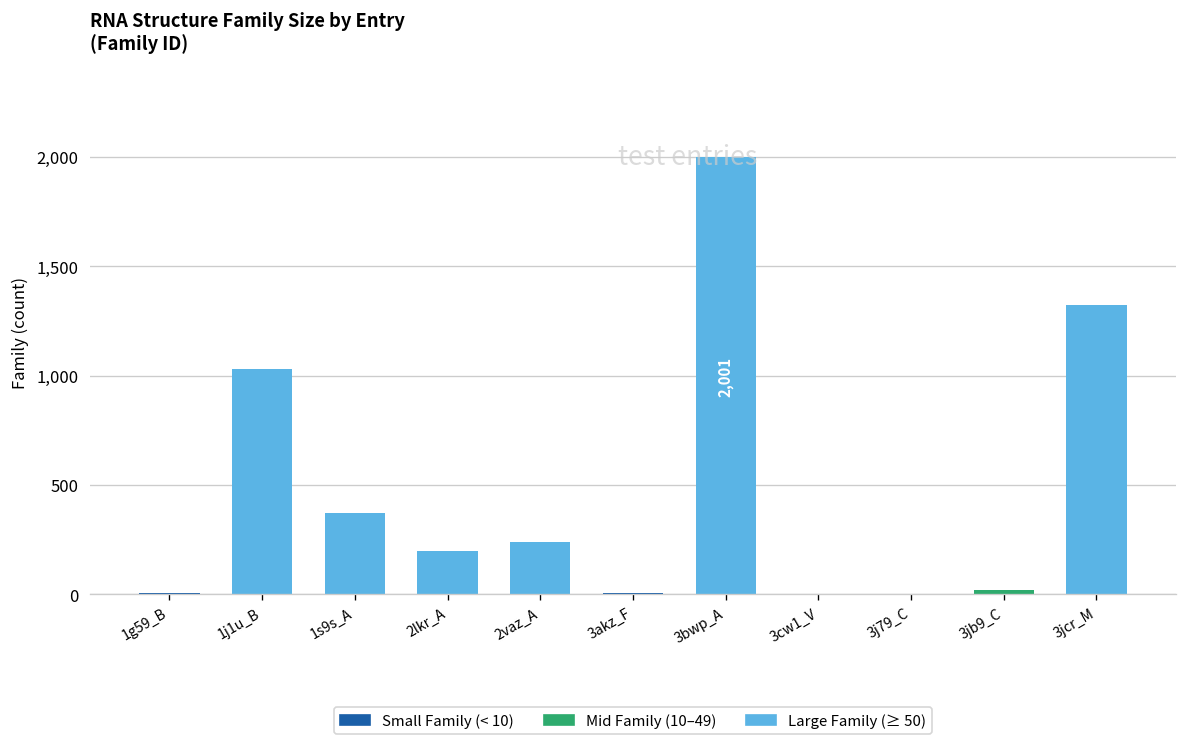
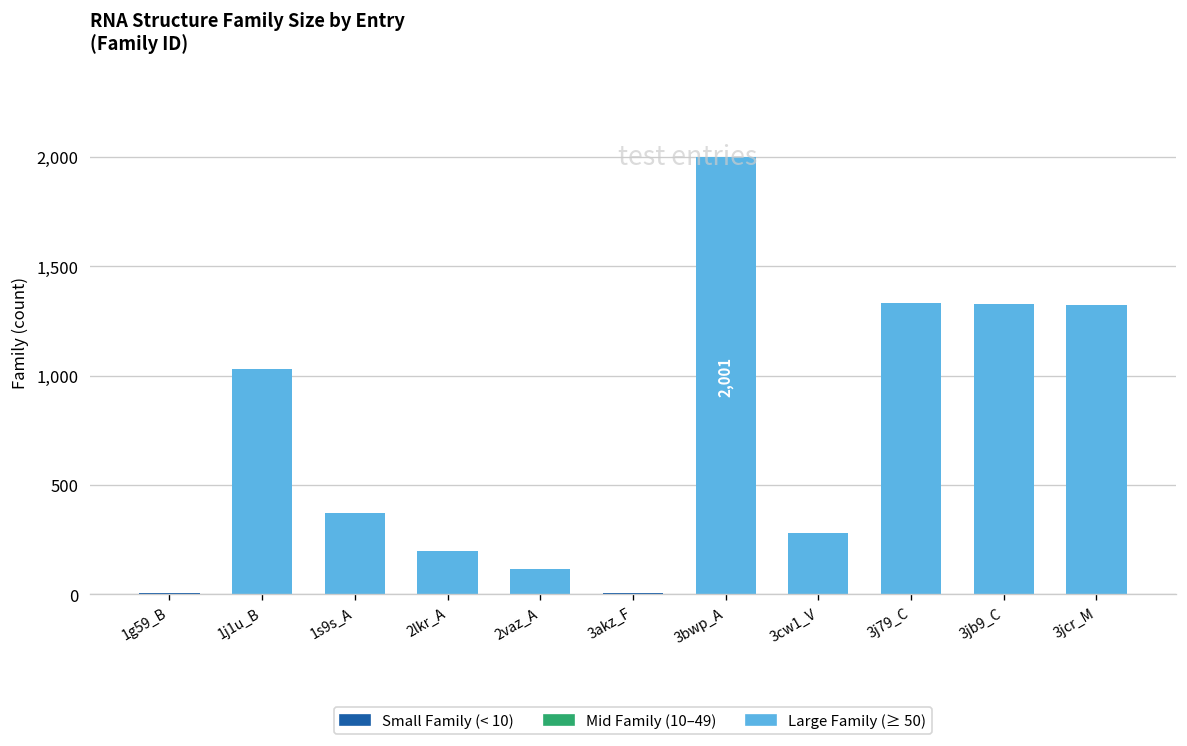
2vaz_A: 240 -> 110
3cw1_V: 0 -> 280
3j79_C: 0 -> 1,330
3jb9_C: 20 -> 1,330
